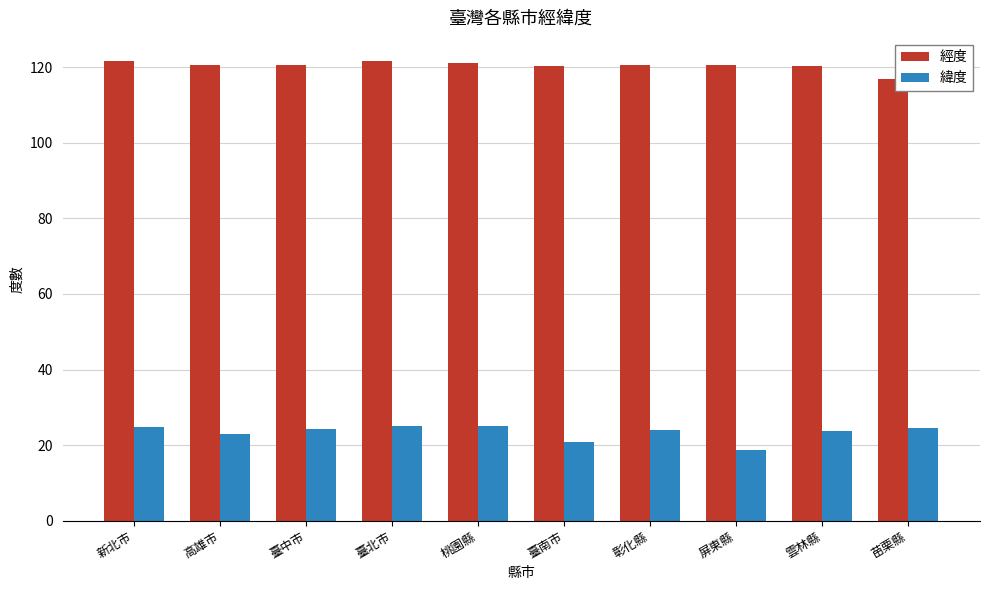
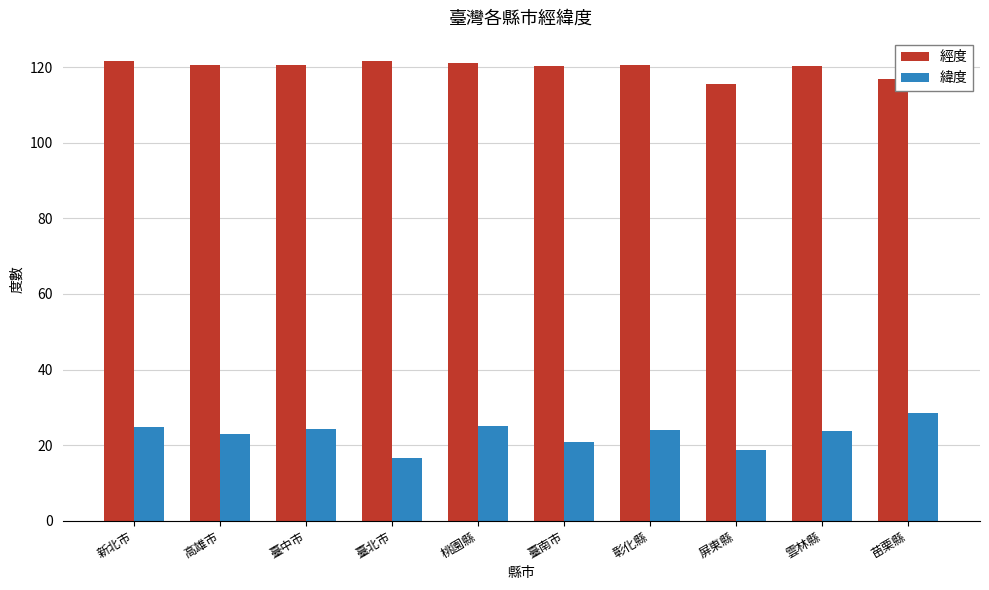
緯度, 臺北市: 25 -> 16
經度, 屏東縣: 121 -> 116
緯度, 苗栗縣: 24 -> 29
